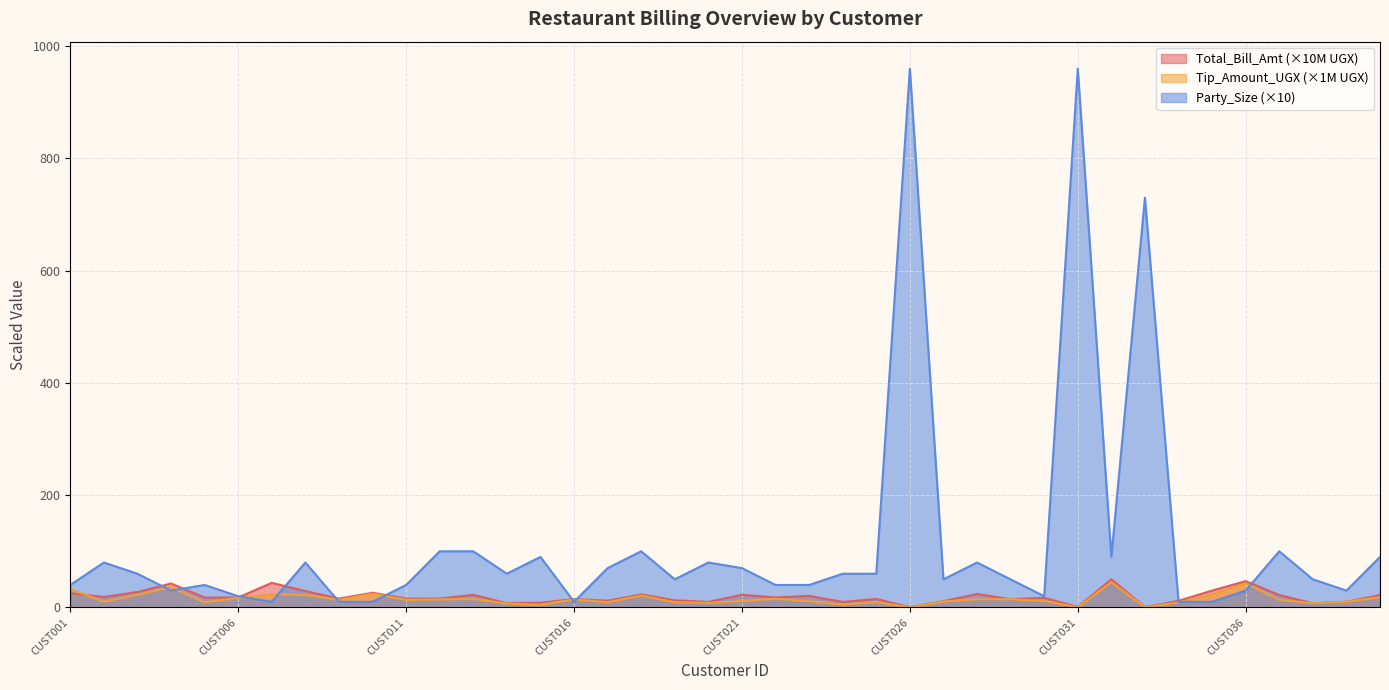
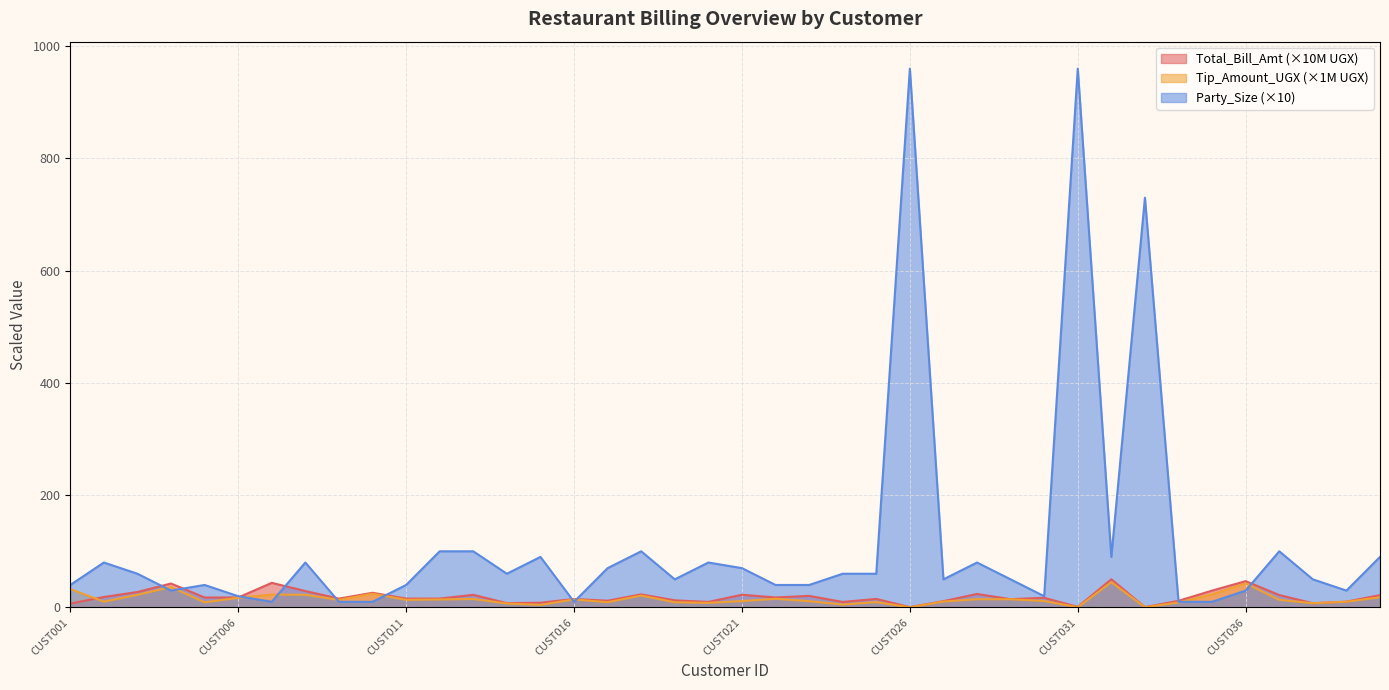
Total_Bill_Amt (×10M UGX), CUST001: 30 -> 10
